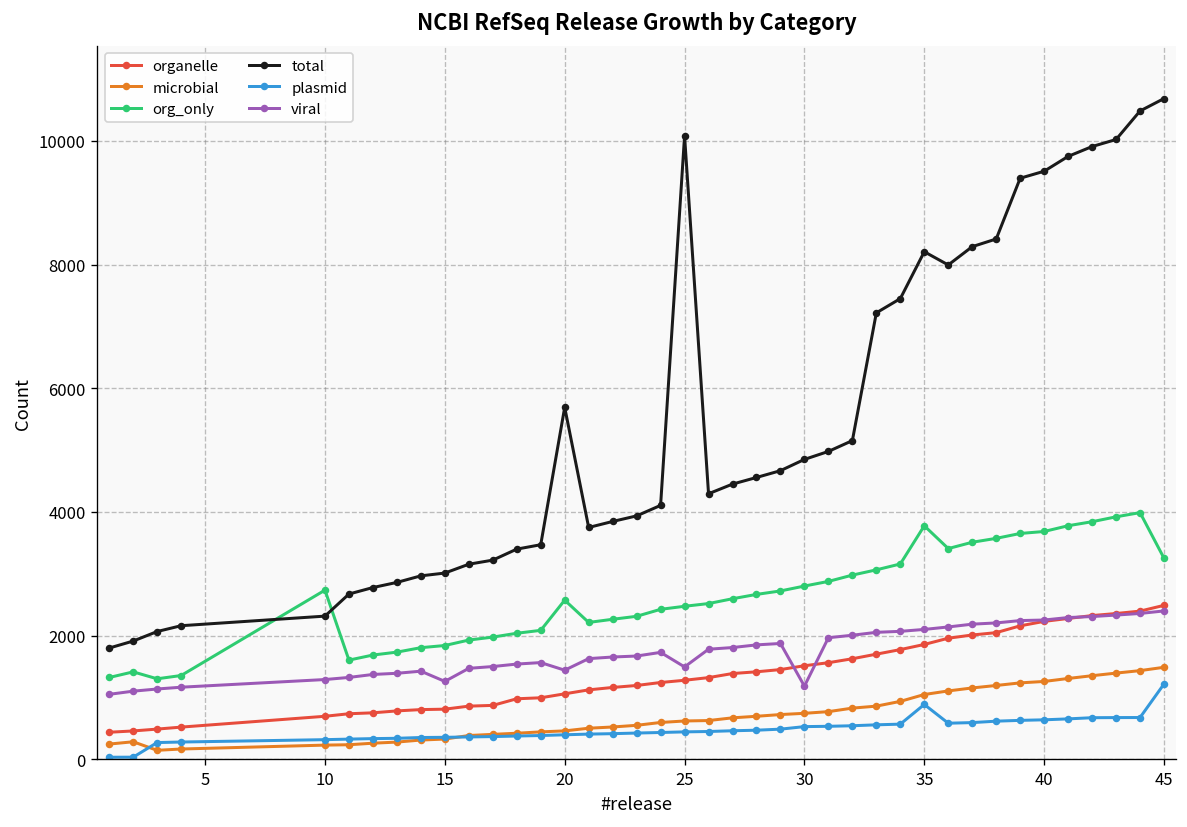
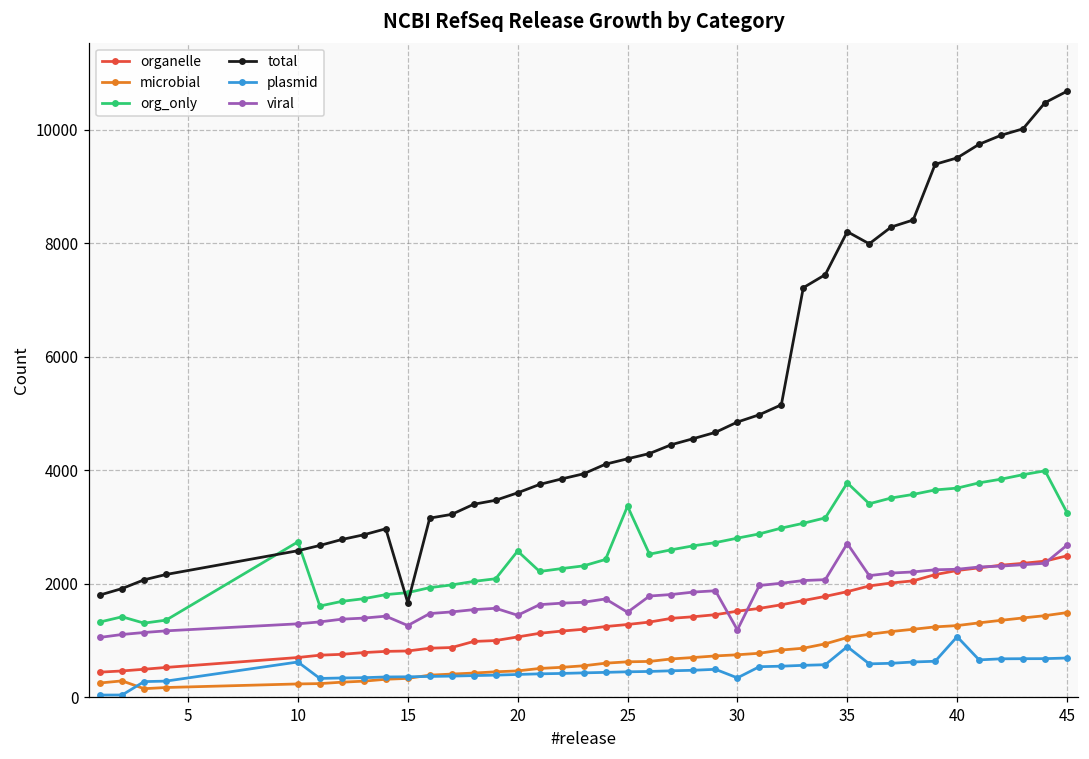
total, 10: 2300 -> 2600
plasmid, 10: 300 -> 600
total, 15: 3000 -> 1700
total, 20: 5700 -> 3600
org_only, 25: 2500 -> 3400
total, 25: 10100 -> 4200
plasmid, 30: 500 -> 300
viral, 35: 2100 -> 2700
plasmid, 40: 600 -> 1100
plasmid, 45: 1200 -> 700
viral, 45: 2400 -> 2700
